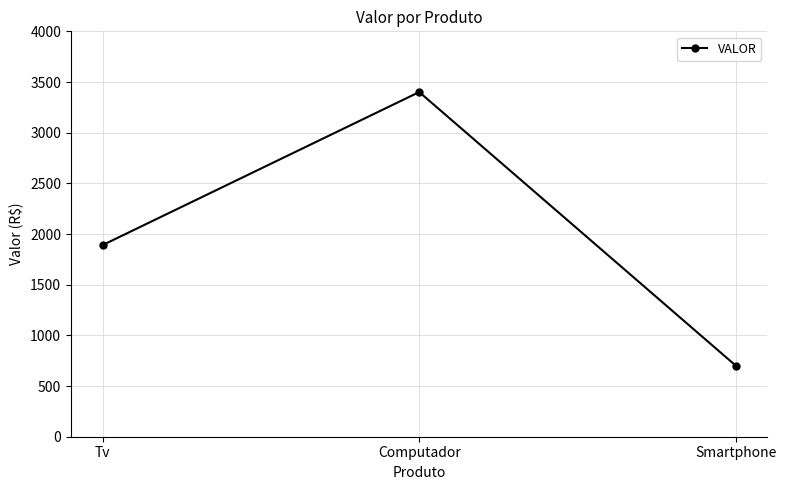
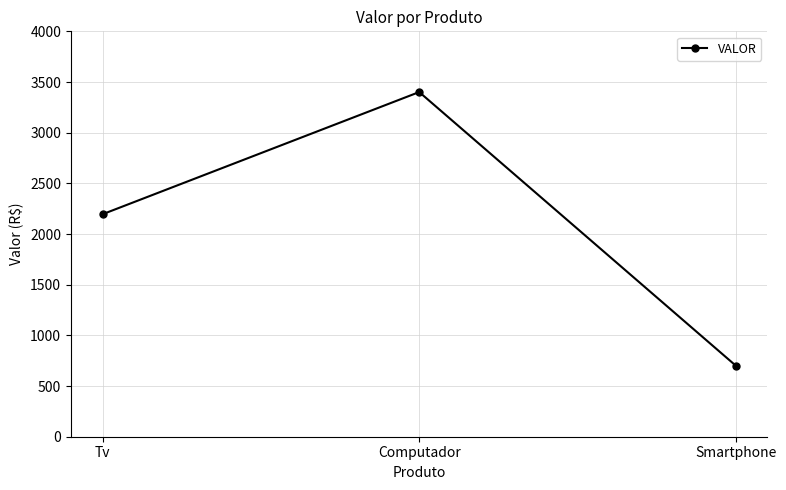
Tv: 1890 -> 2200
